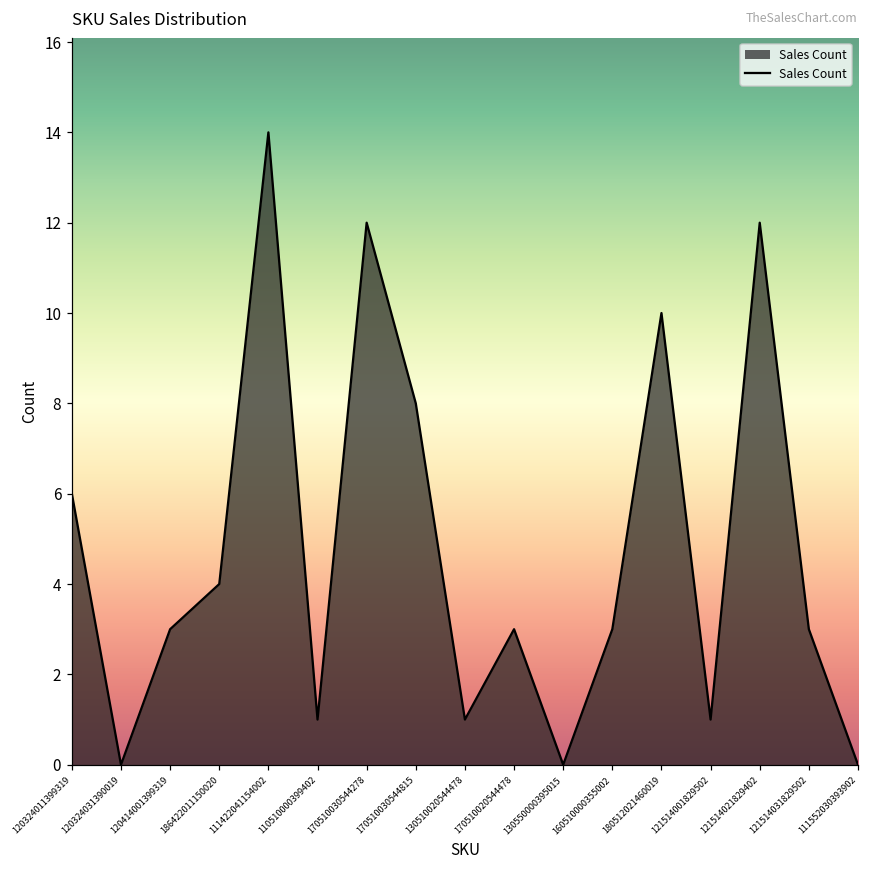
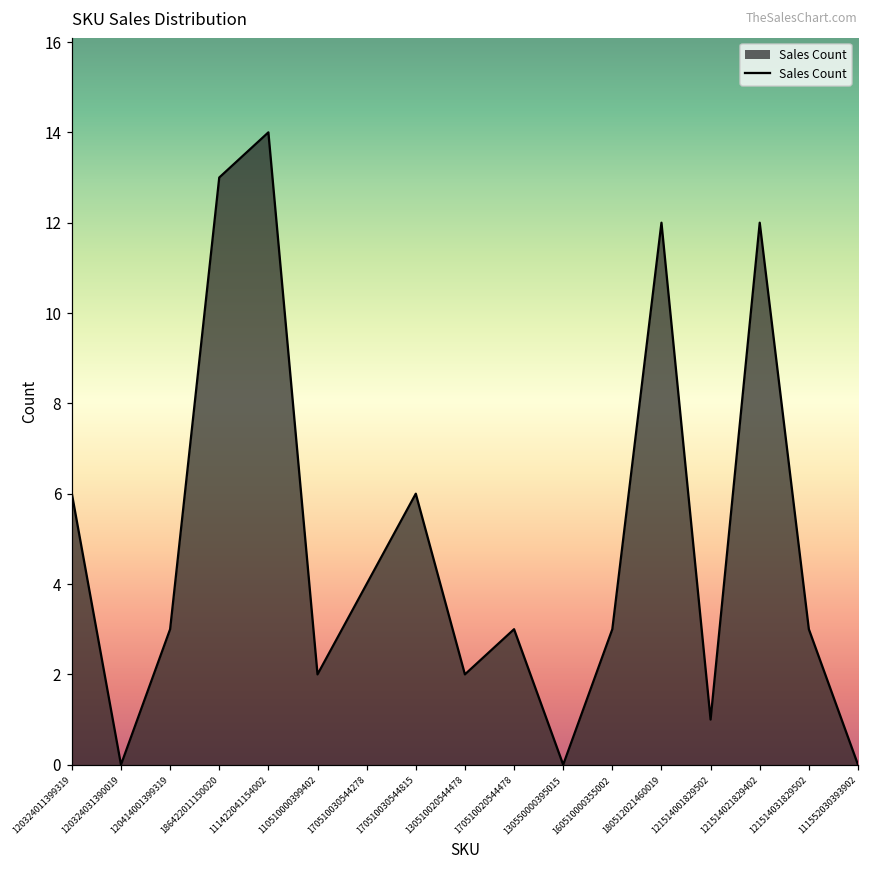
186422011150020: 4 -> 13
110510000399402: 1 -> 2
170510030544278: 12 -> 4
170510030544815: 8 -> 6
130510020544478: 1 -> 2
180512021460019: 10 -> 12
